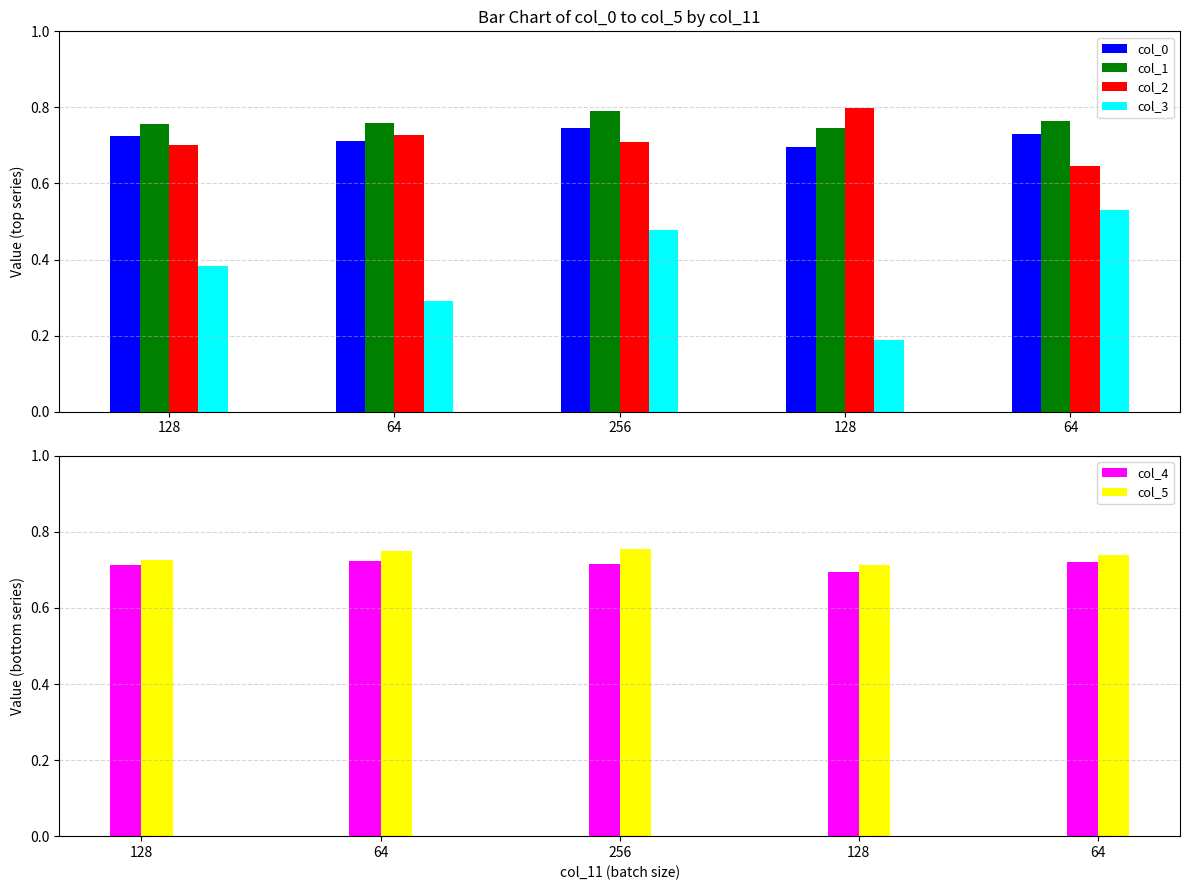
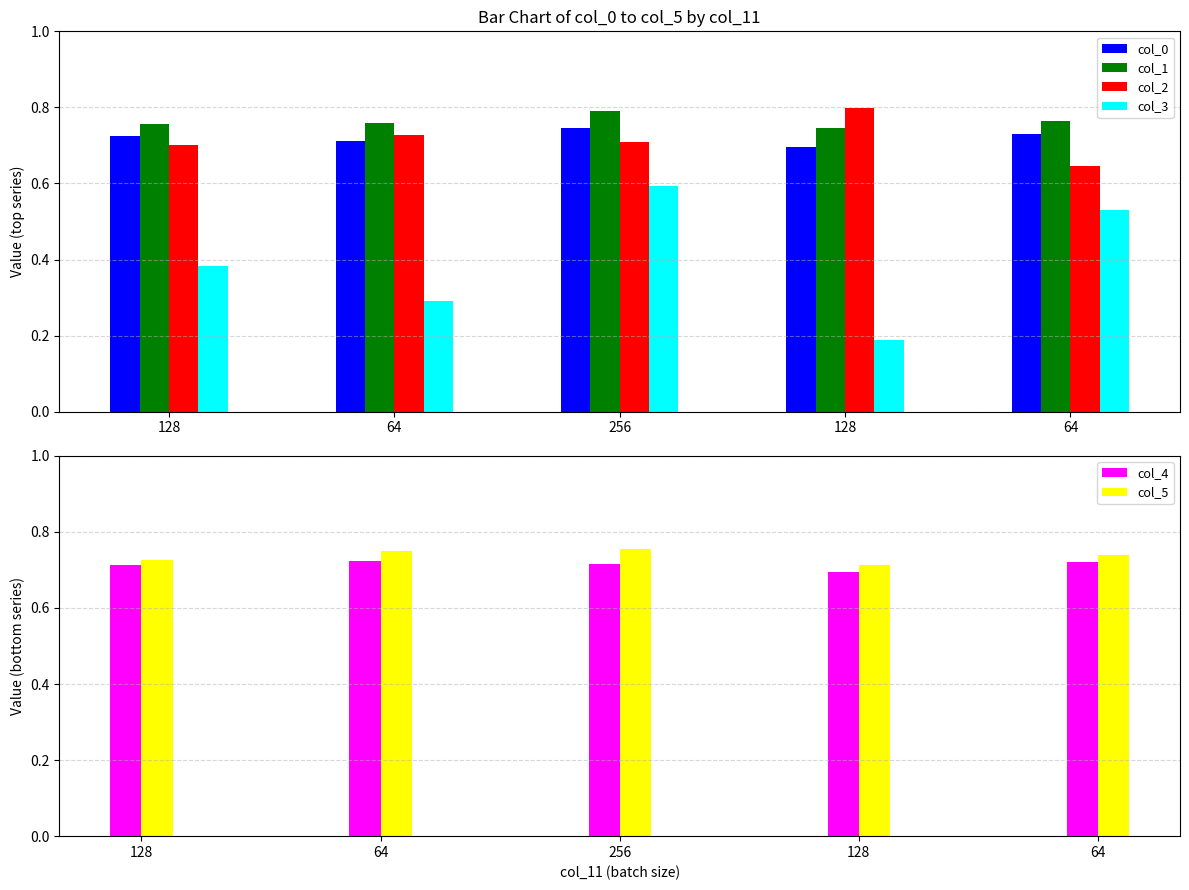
Bar Chart of col_0 to col_5 by col_11, col_3, 256: 0.48 -> 0.59
